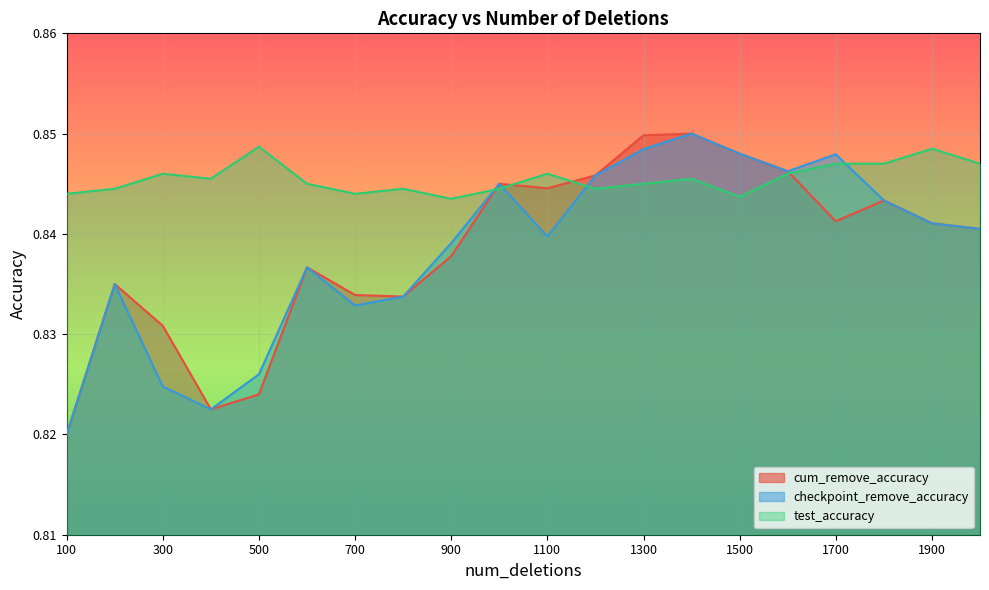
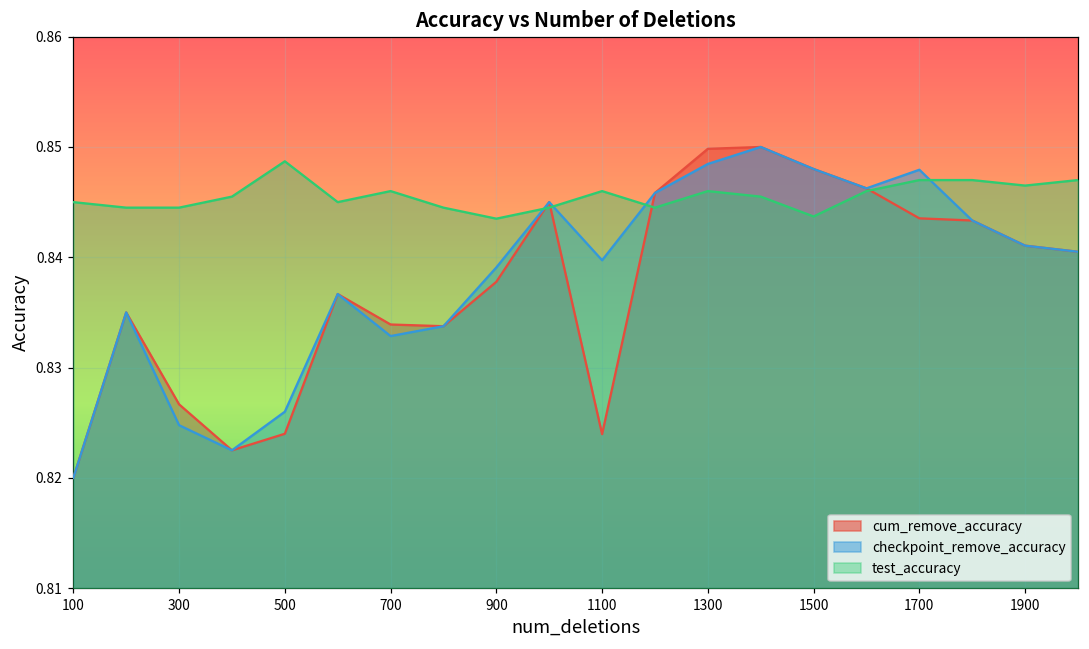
test_accuracy, 100: 0.844 -> 0.845
cum_remove_accuracy, 300: 0.8308 -> 0.8267
test_accuracy, 300: 0.8460 -> 0.8445
test_accuracy, 700: 0.844 -> 0.846
cum_remove_accuracy, 1100: 0.8445 -> 0.8240
test_accuracy, 1300: 0.845 -> 0.846
cum_remove_accuracy, 1700: 0.8413 -> 0.8435
test_accuracy, 1900: 0.8485 -> 0.8465
